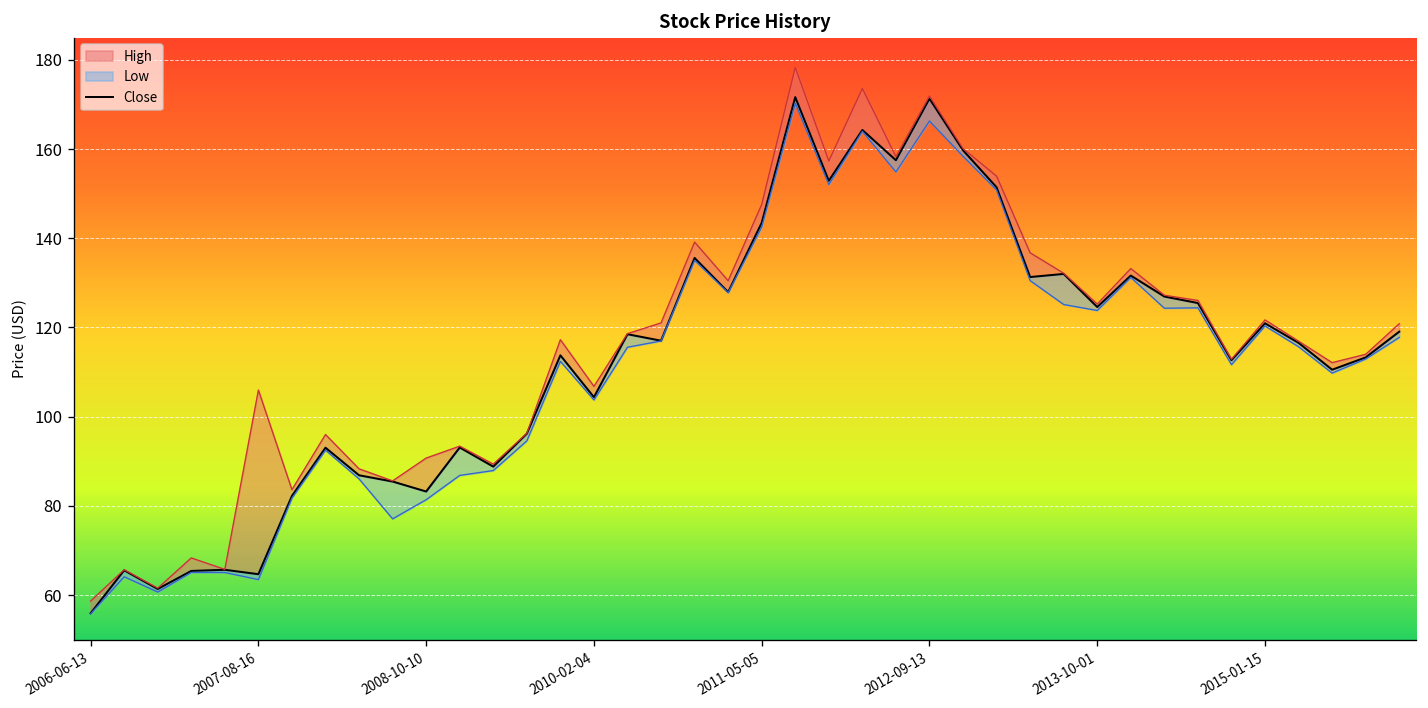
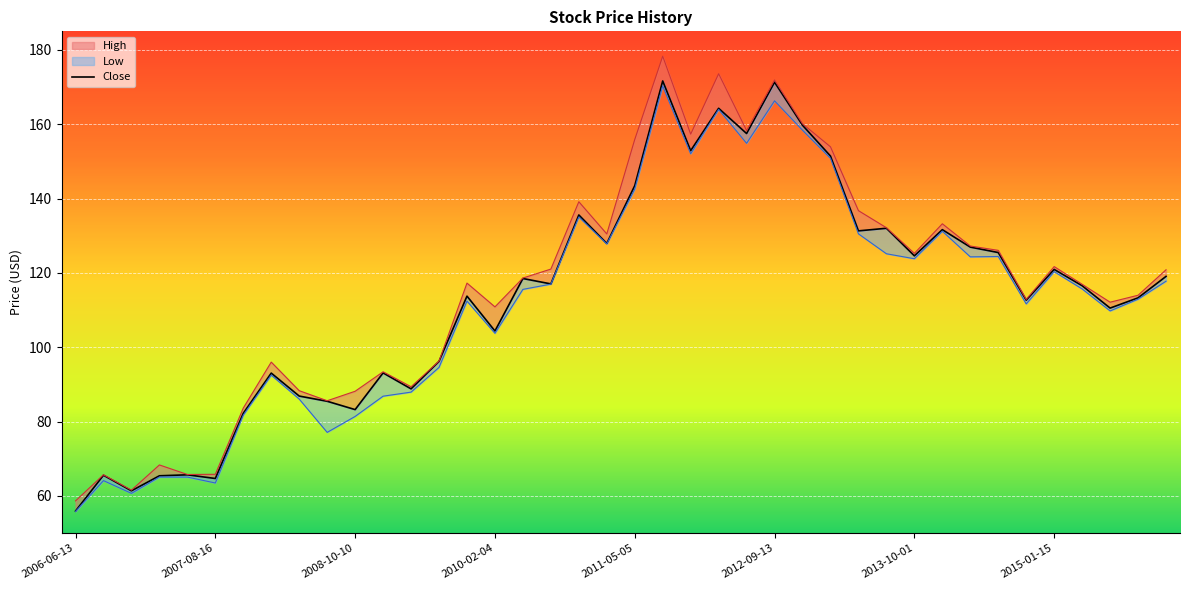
High, 2007-08-16: 106 -> 66
High, 2008-10-10: 91 -> 88
High, 2010-02-04: 107 -> 111
High, 2011-05-05: 148 -> 156
